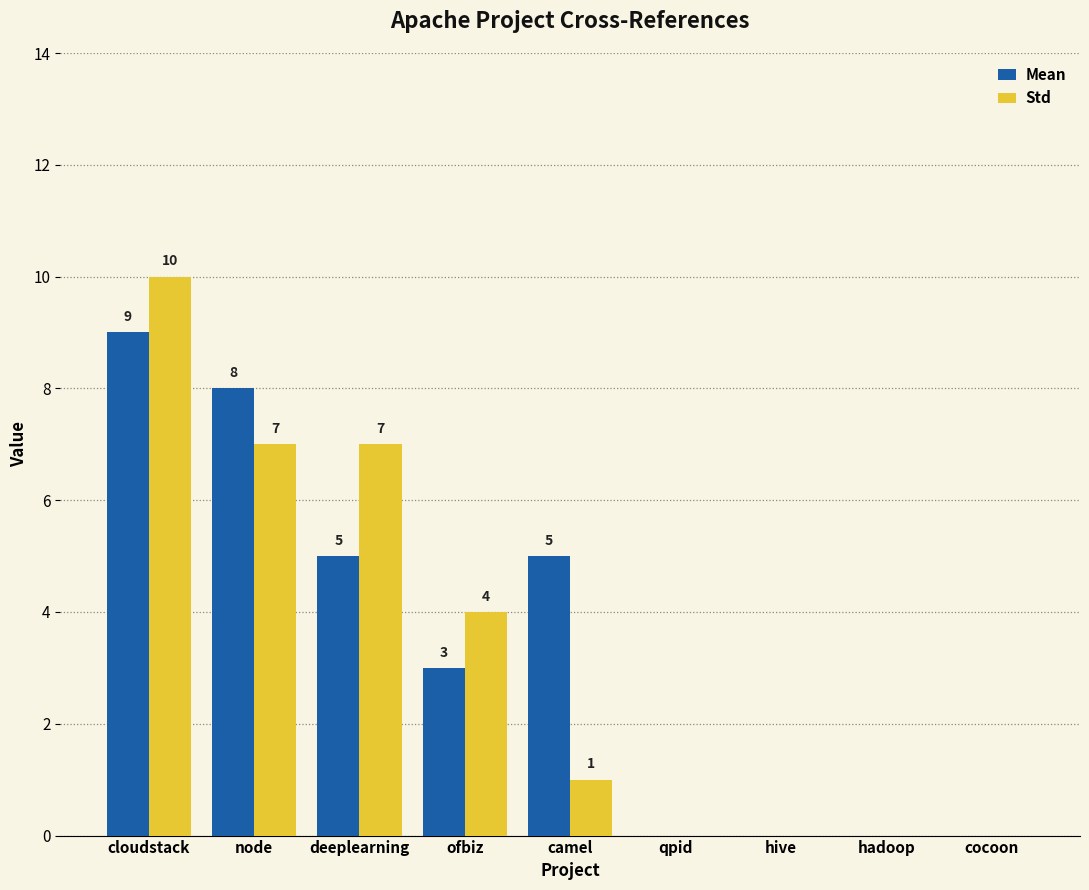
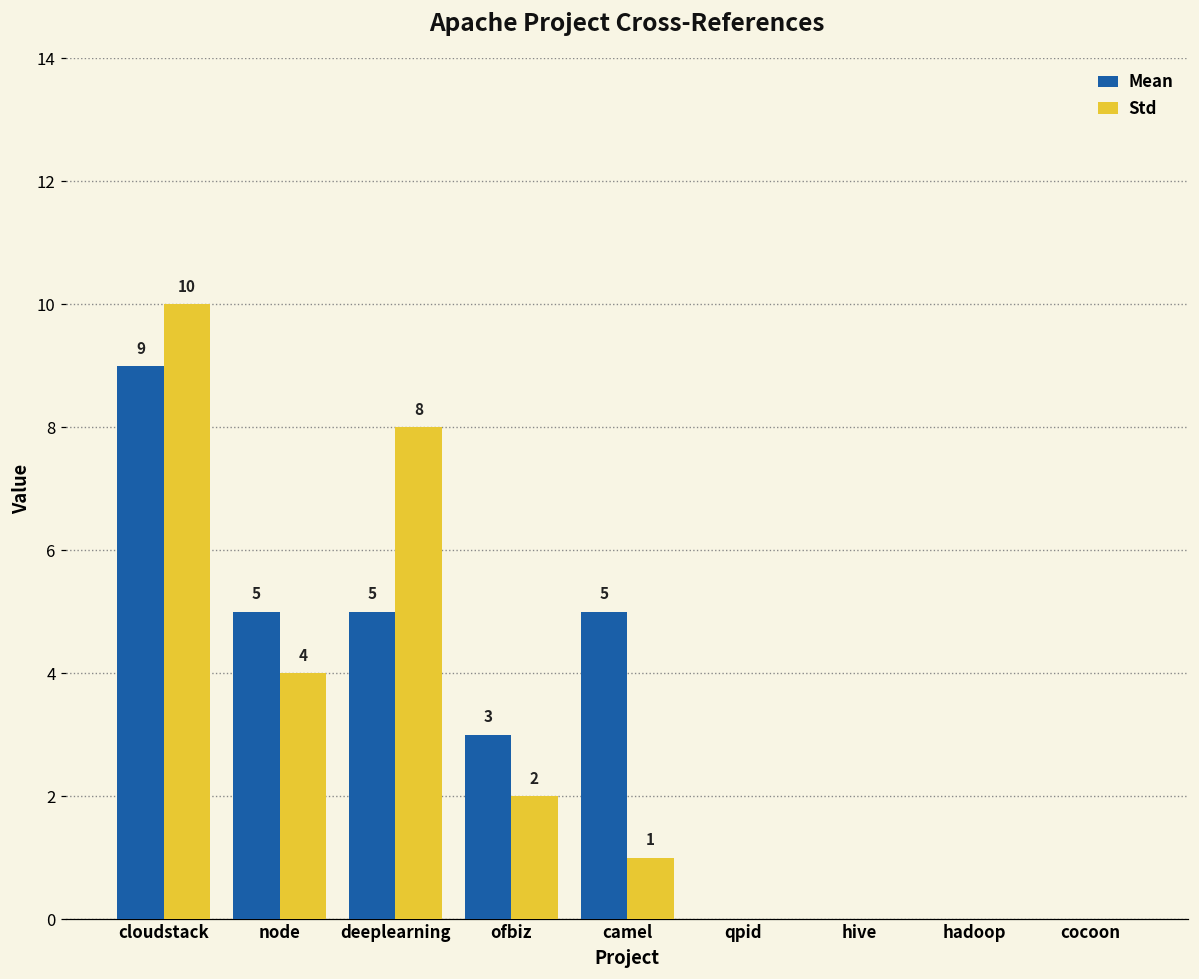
Mean, node: 8 -> 5
Std, node: 7 -> 4
Std, deeplearning: 7 -> 8
Std, ofbiz: 4 -> 2
